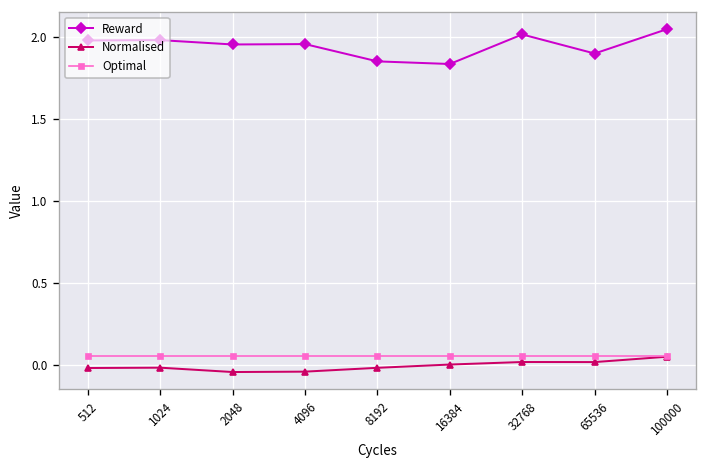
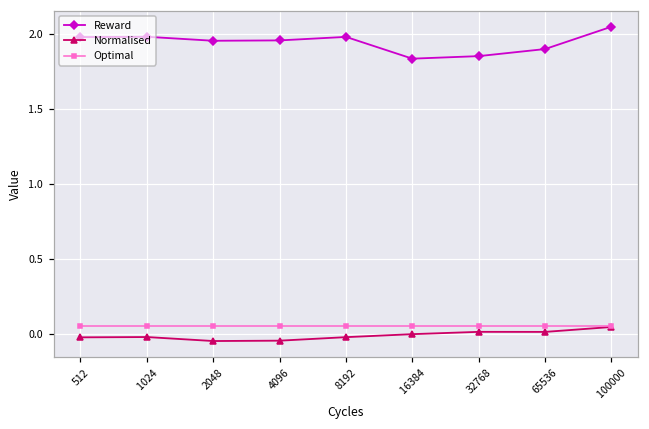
Reward, 8192: 1.85 -> 1.98
Reward, 32768: 2.02 -> 1.85
